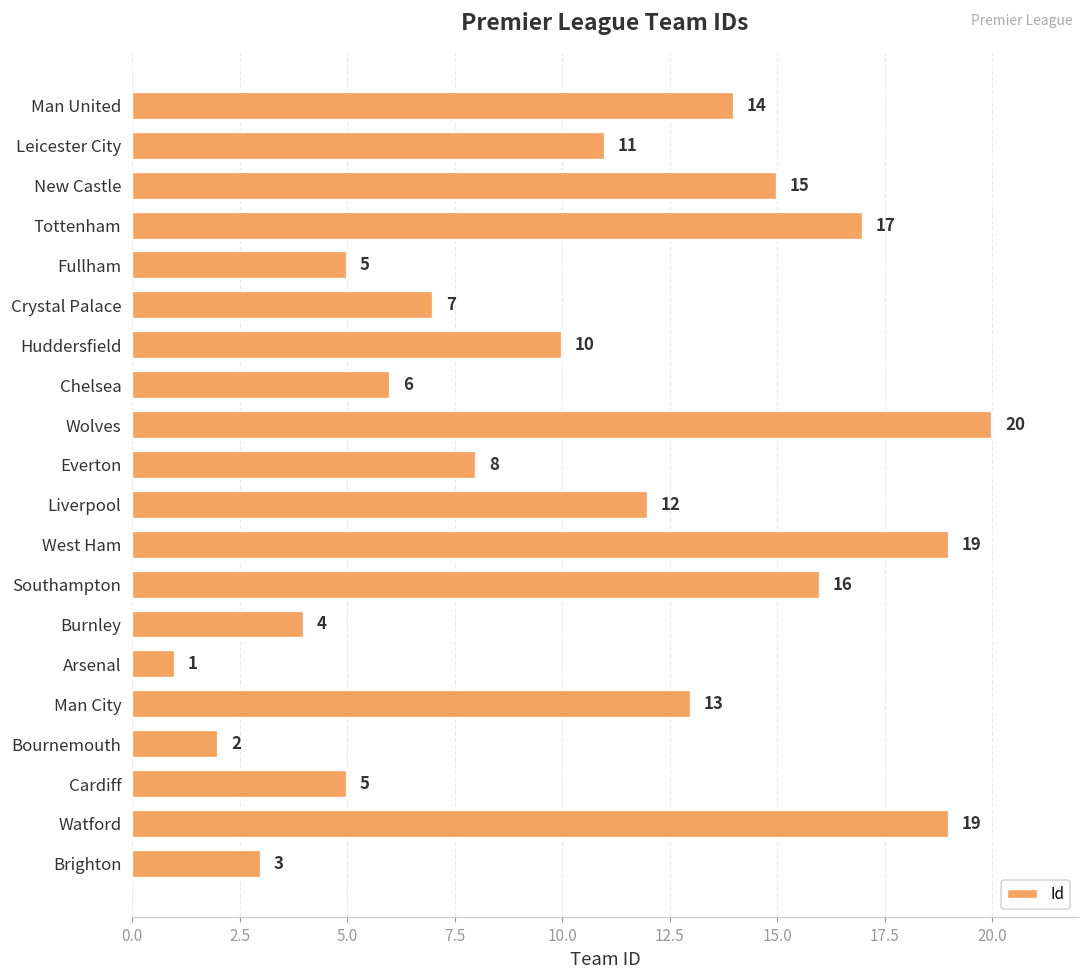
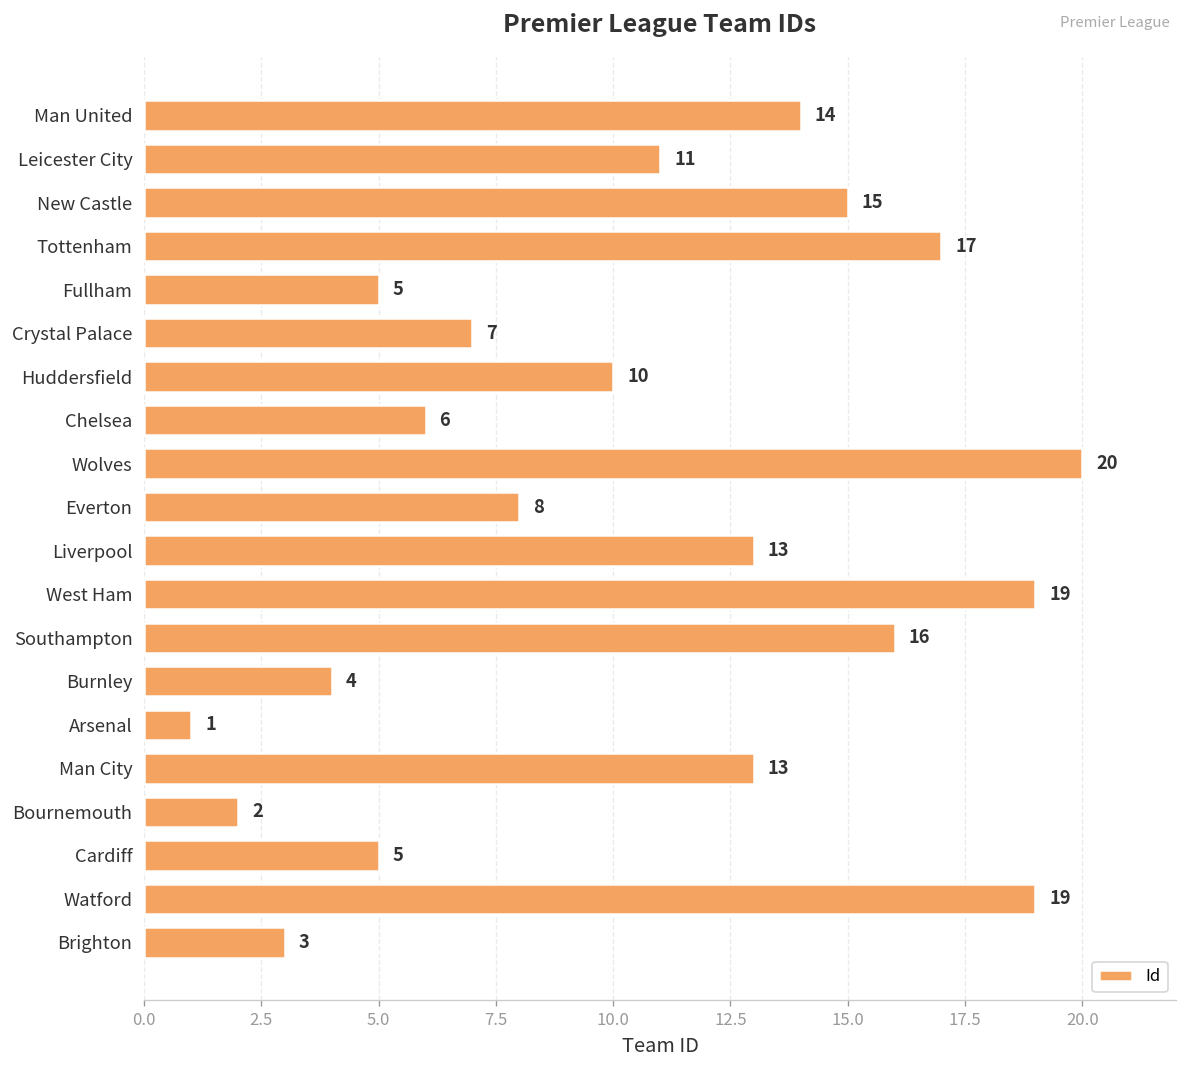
Liverpool: 12 -> 13
